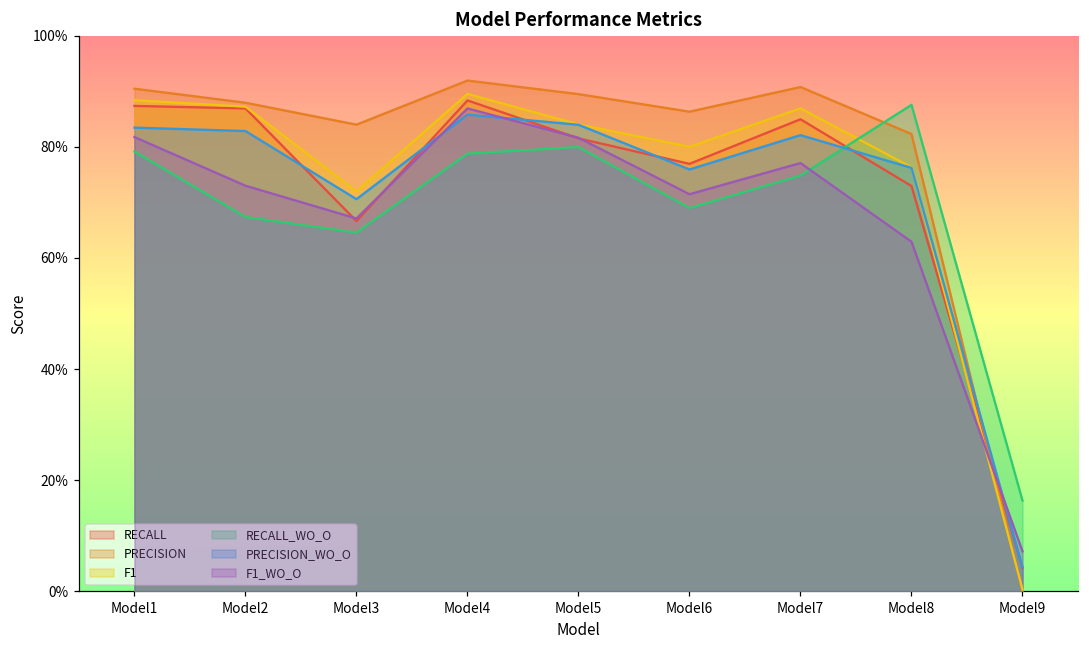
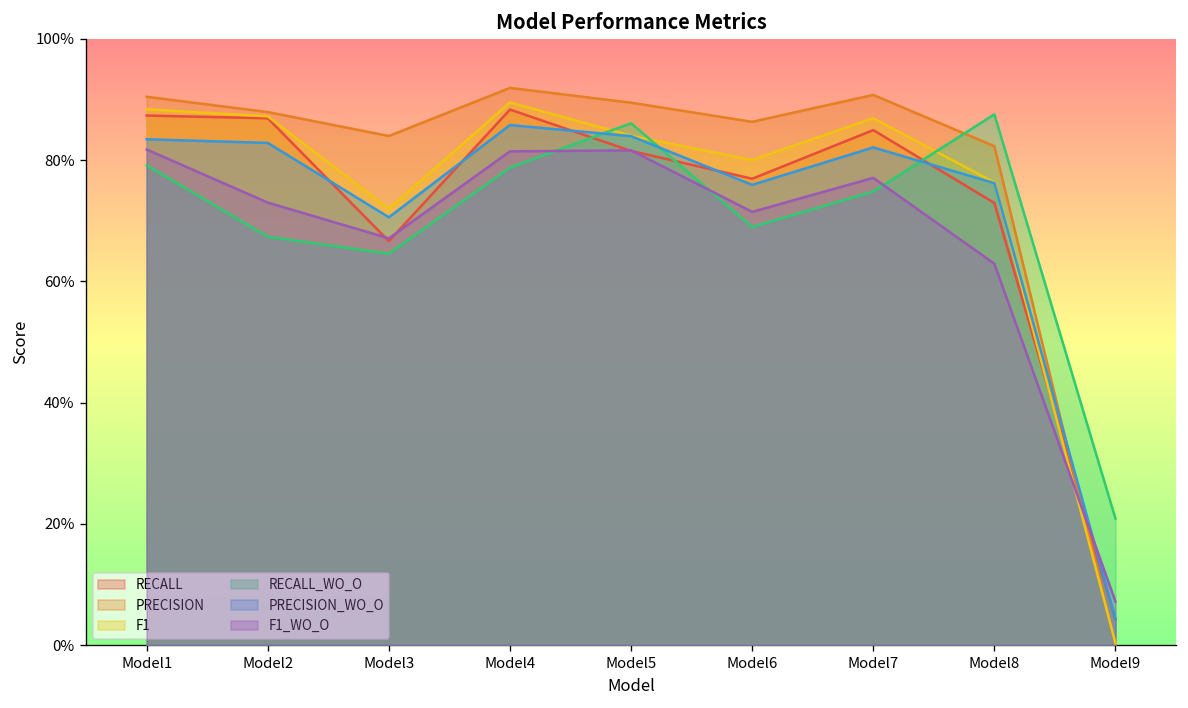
F1_WO_O, Model4: 87% -> 81%
RECALL_WO_O, Model5: 80% -> 86%
RECALL_WO_O, Model9: 16% -> 21%
